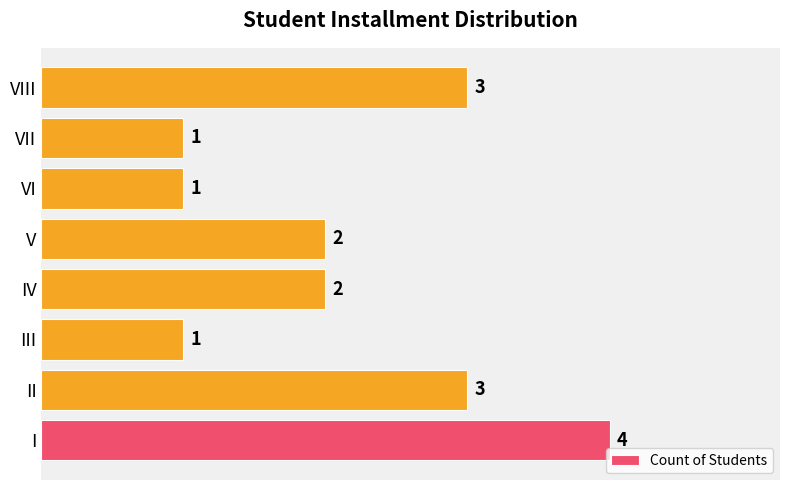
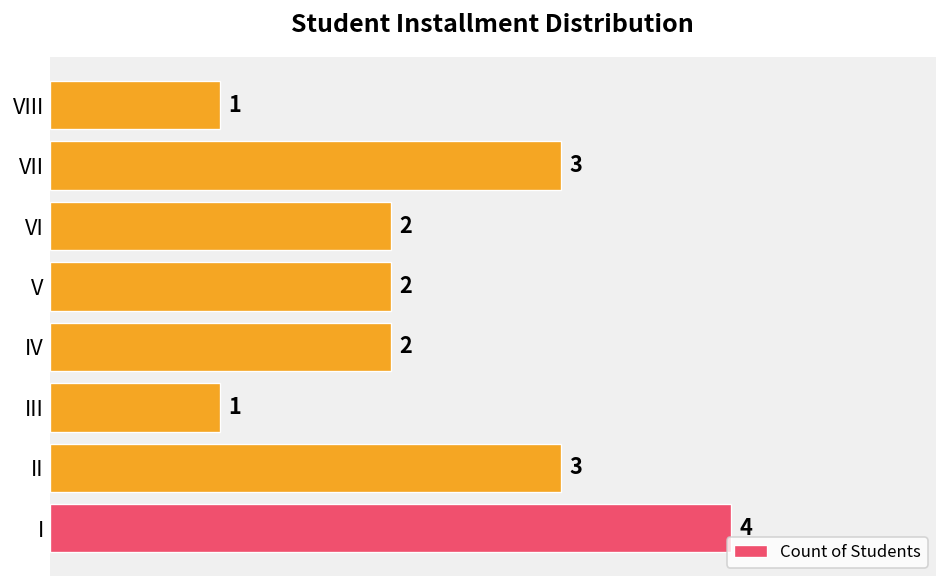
VIII: 3 -> 1
VII: 1 -> 3
VI: 1 -> 2
